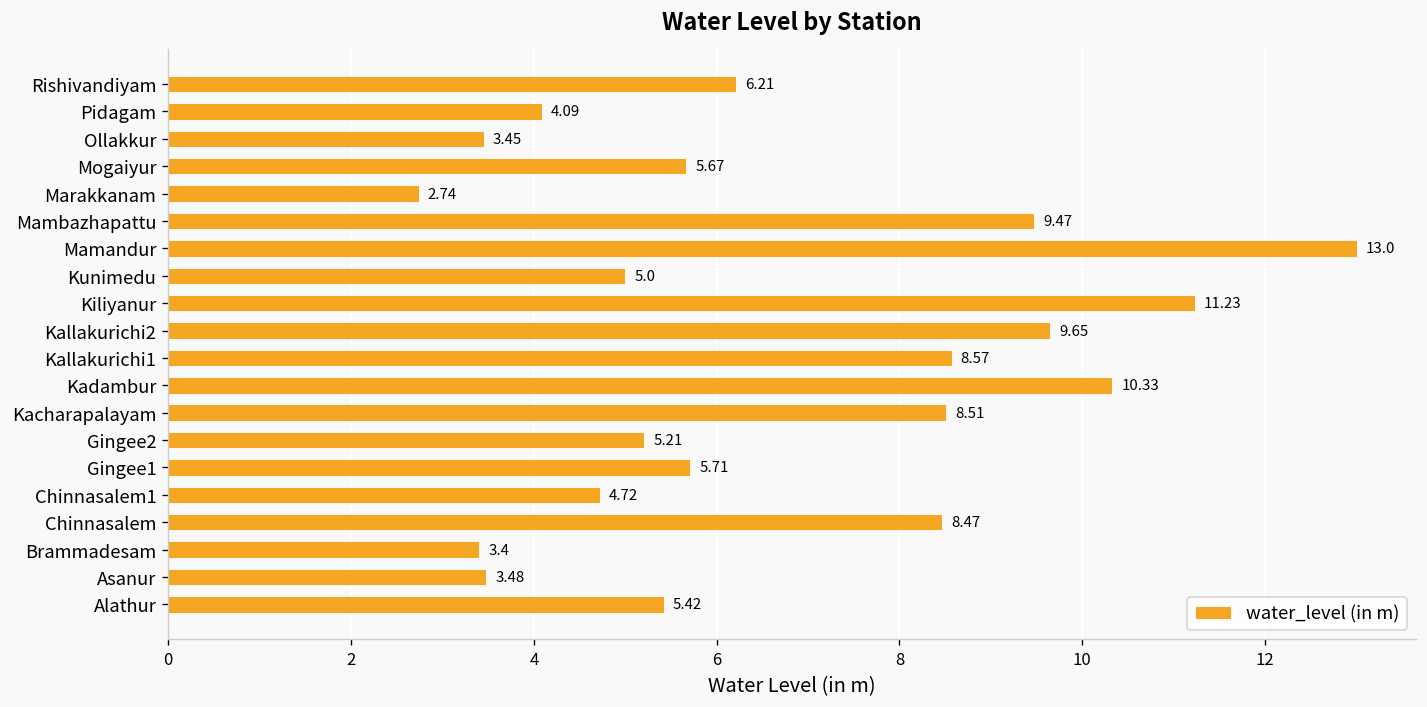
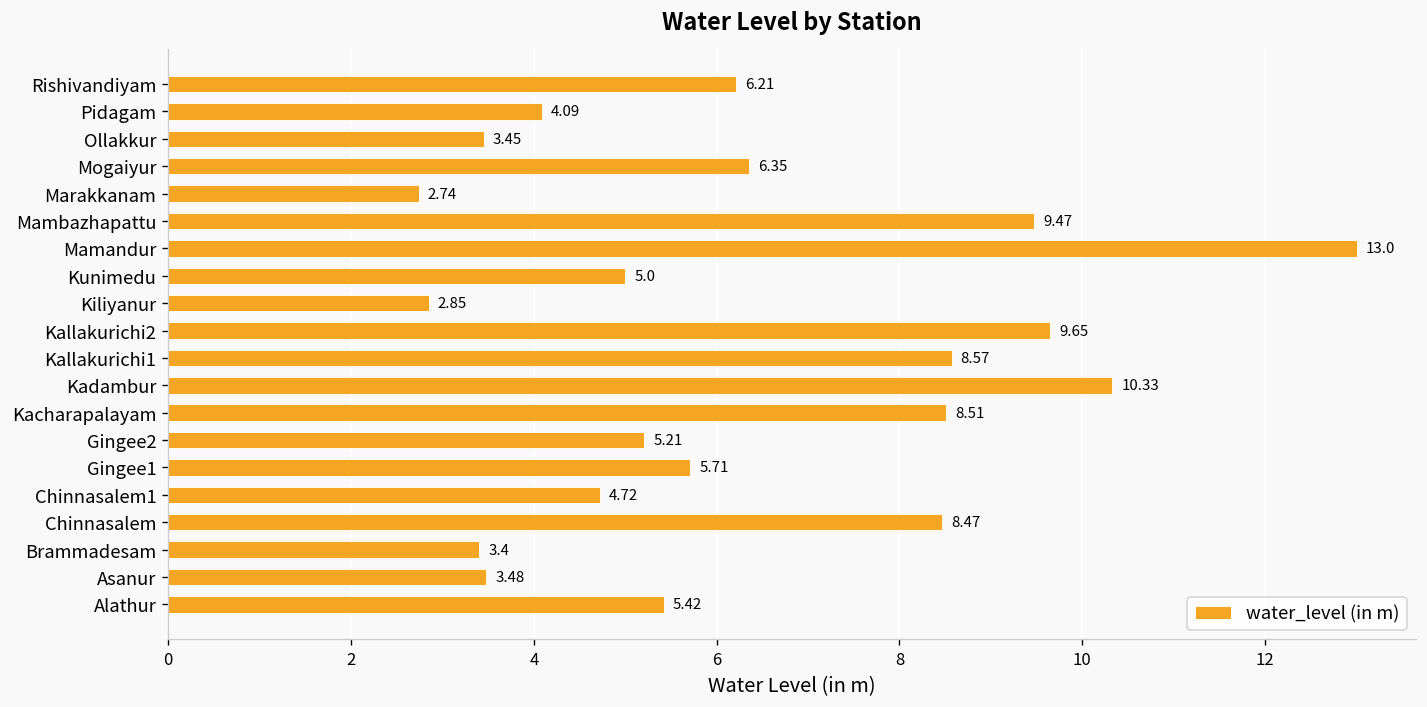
Mogaiyur: 5.67 -> 6.35
Kiliyanur: 11.23 -> 2.85
